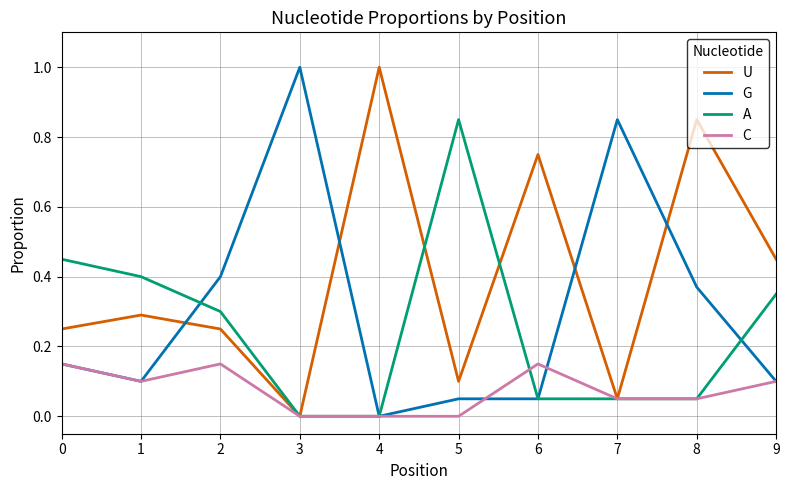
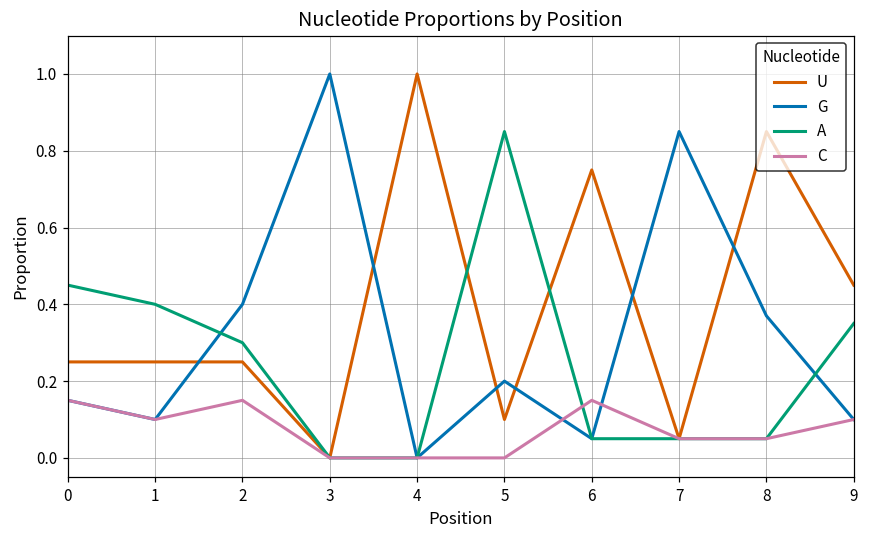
U, 1: 0.29 -> 0.25
G, 5: 0.05 -> 0.20
